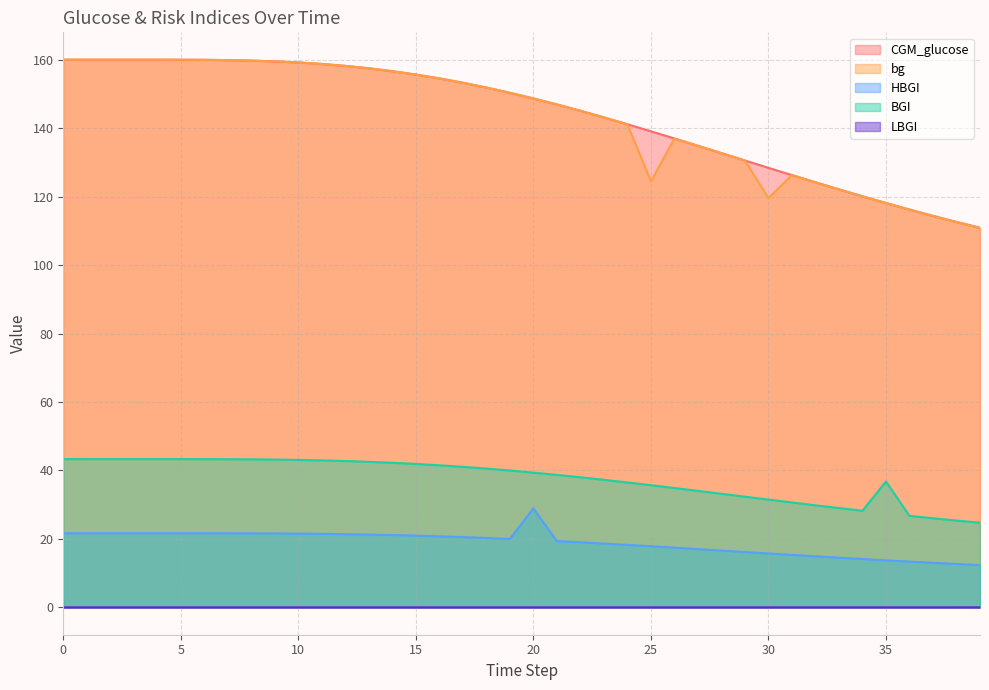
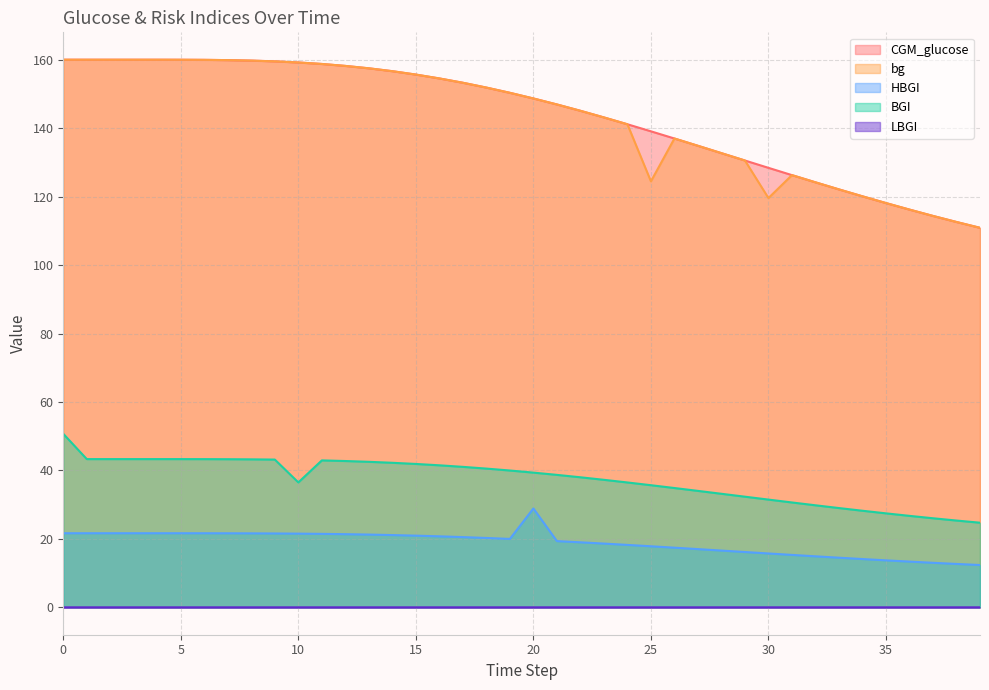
BGI, 0: 43 -> 51
BGI, 10: 43 -> 37
BGI, 35: 37 -> 27
